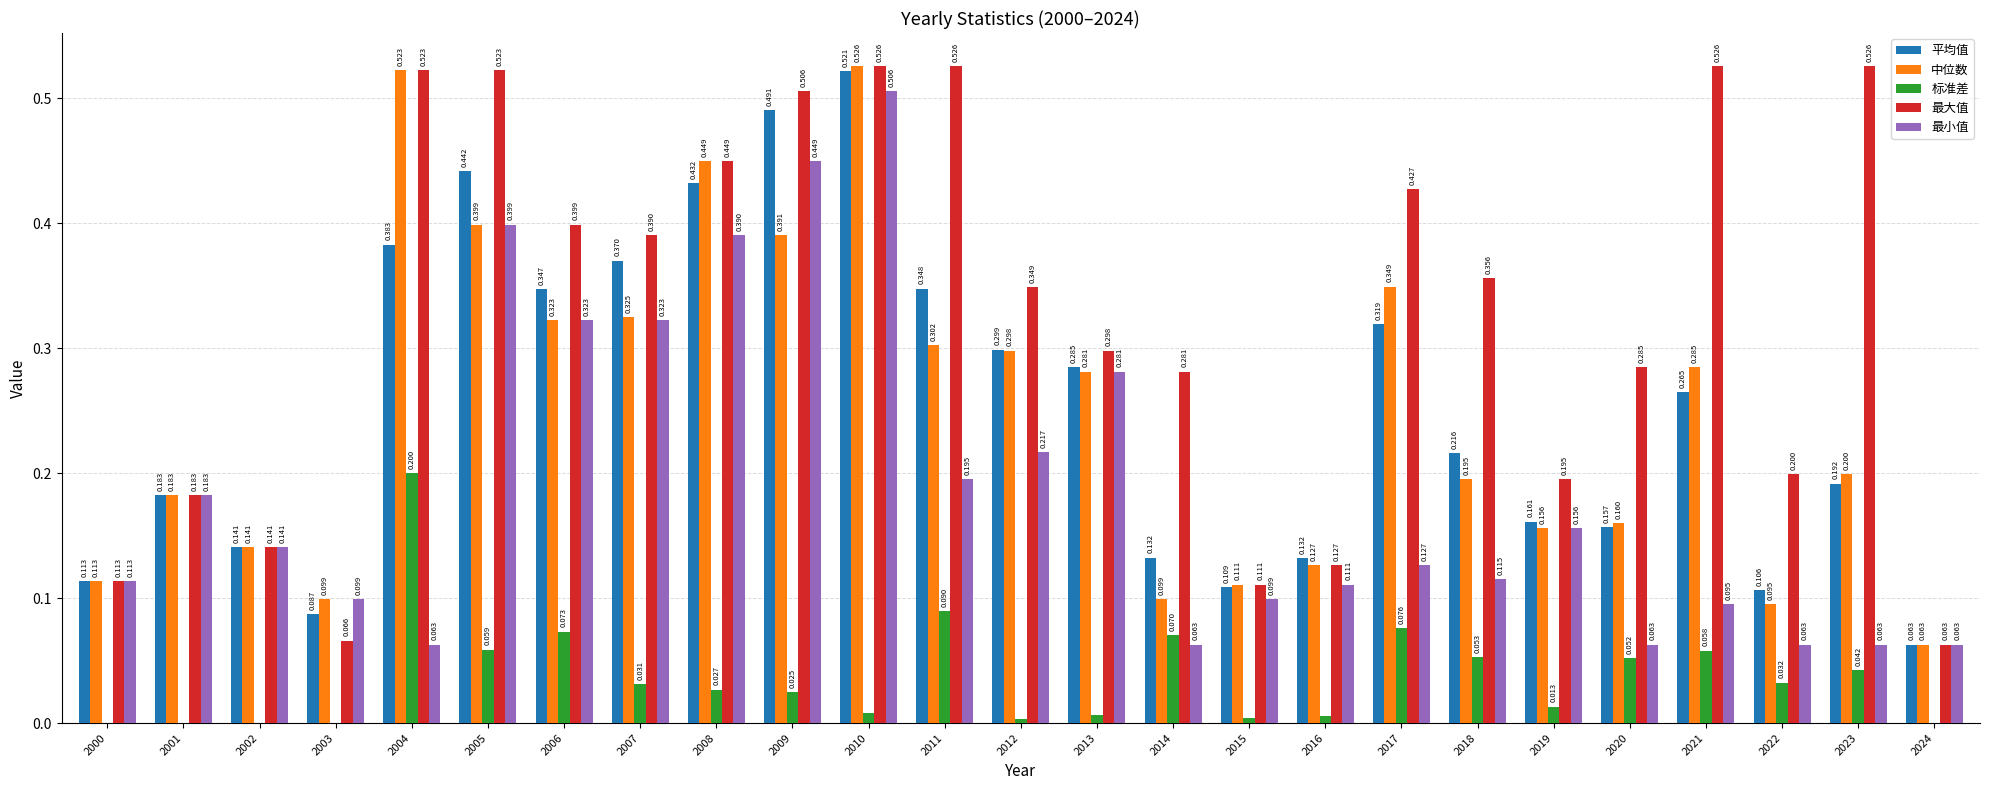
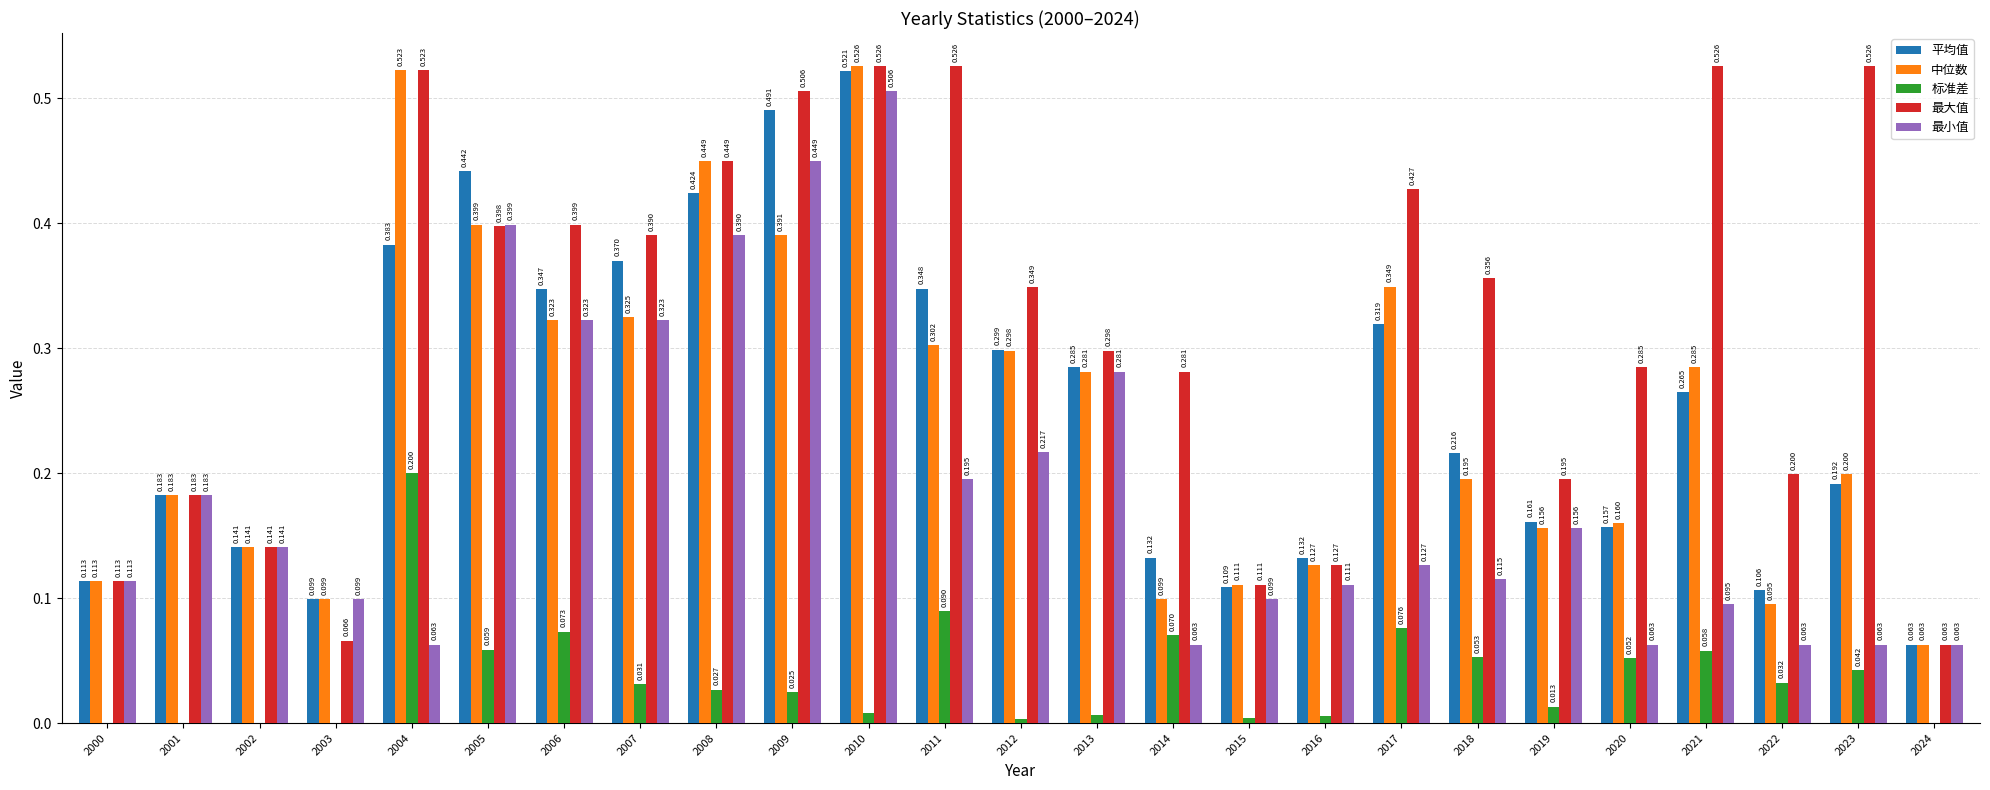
平均值, 2003: 0.087 -> 0.099
最大值, 2005: 0.523 -> 0.398
平均值, 2008: 0.432 -> 0.424
